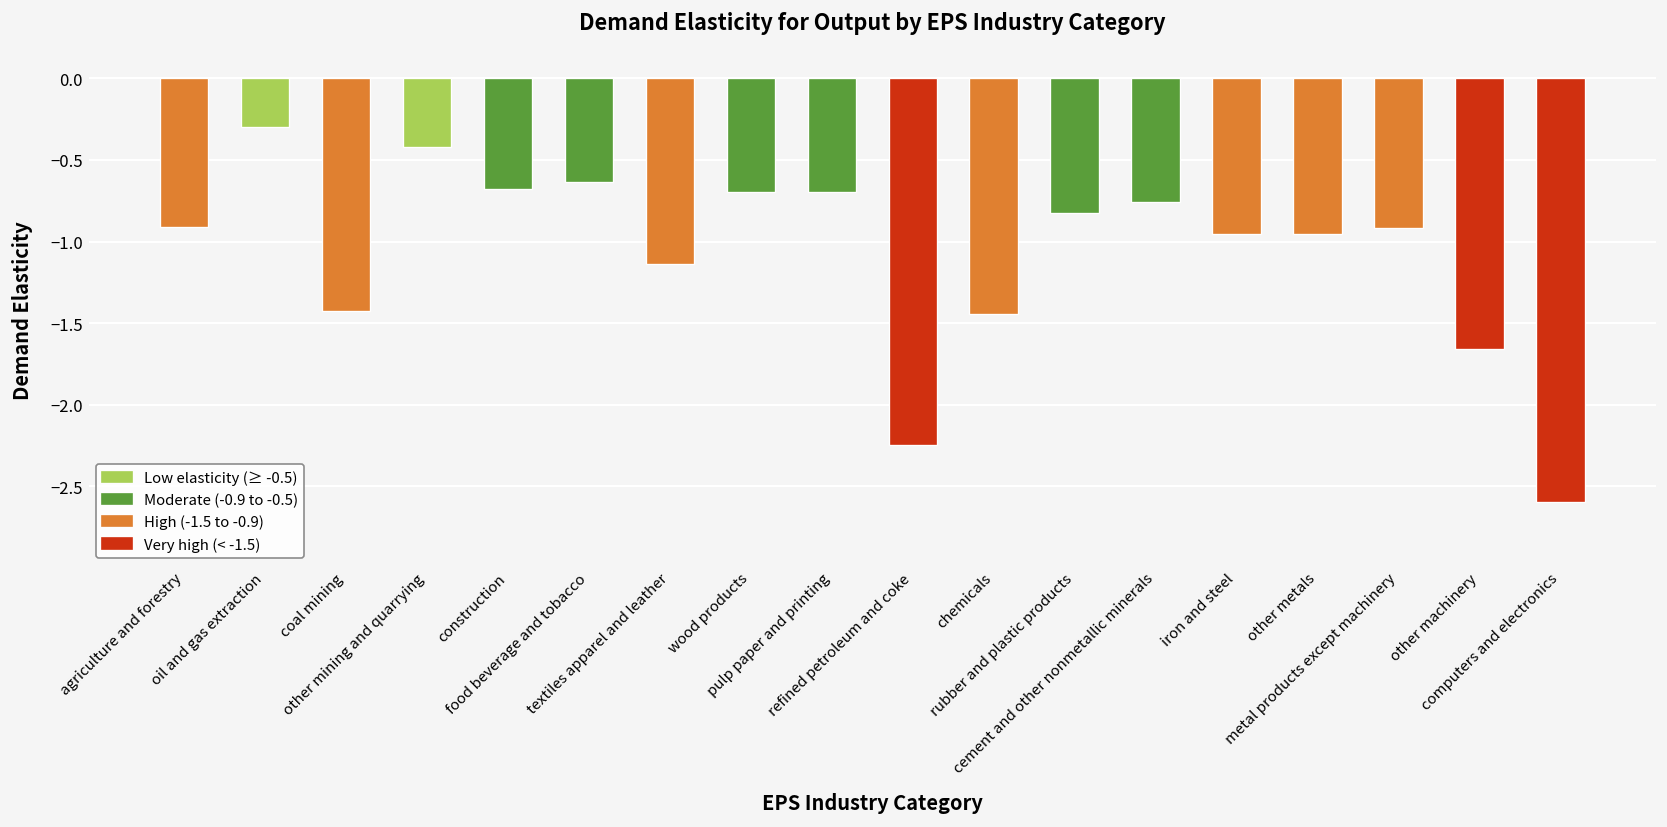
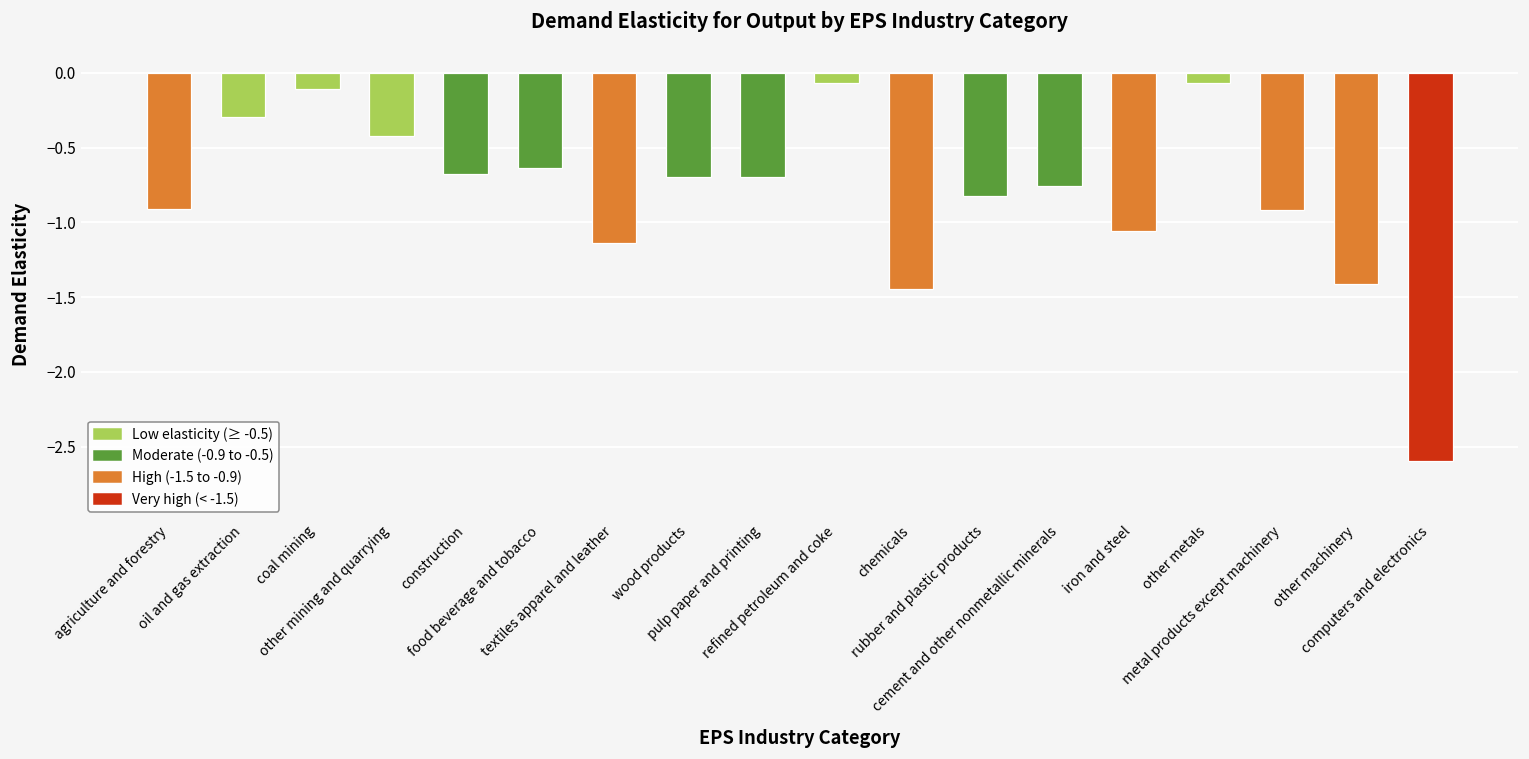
coal mining: -1.42 -> -0.11
refined petroleum and coke: -2.25 -> -0.07
iron and steel: -0.95 -> -1.06
other metals: -0.95 -> -0.07
other machinery: -1.66 -> -1.41
